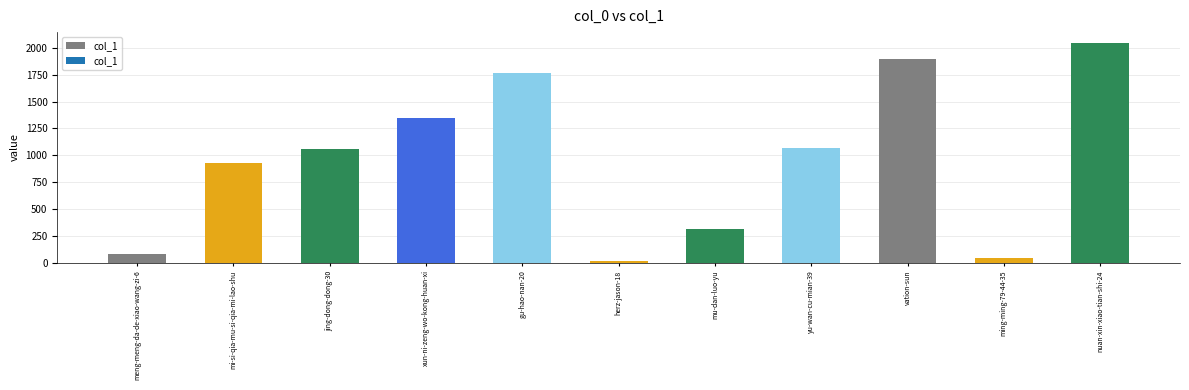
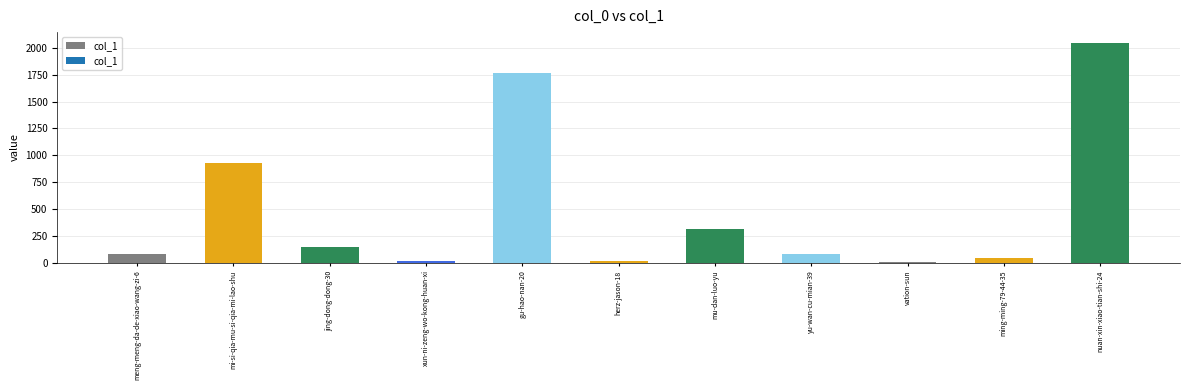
jing-dong-dong-30: 1050 -> 150
xun-ni-zeng-wo-kong-huan-xi: 1350 -> 20
yu-wan-cu-mian-39: 1070 -> 80
vation-sun: 1900 -> 10
